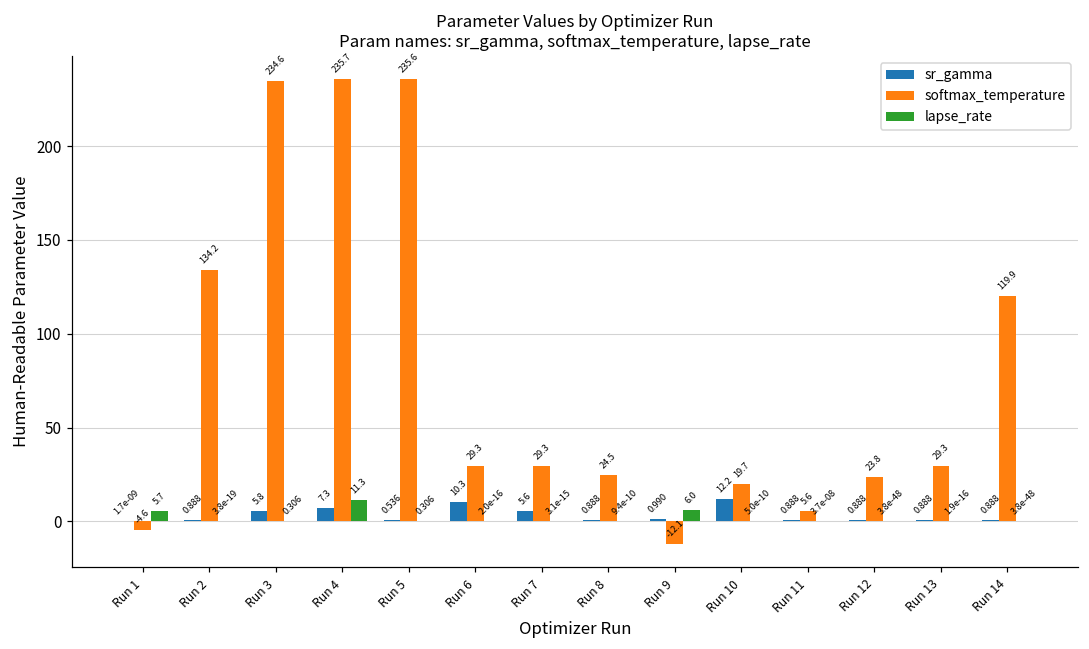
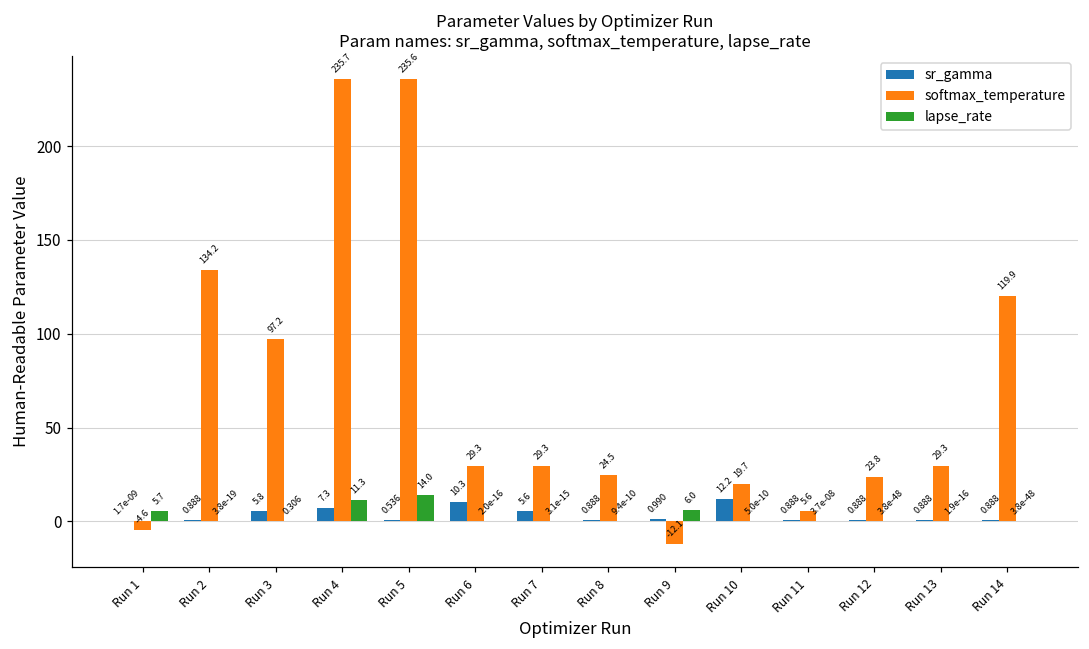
softmax_temperature, Run 3: 234.6 -> 97.2
lapse_rate, Run 5: 0.306 -> 14.0
